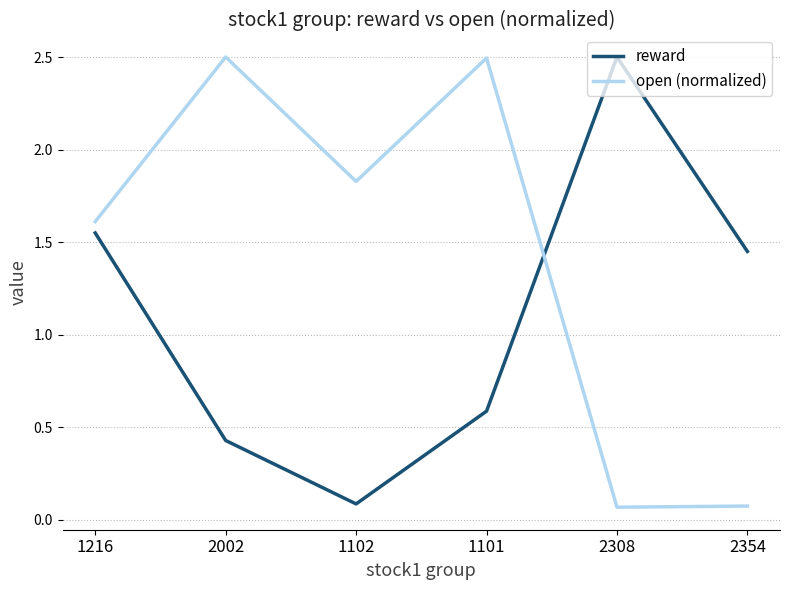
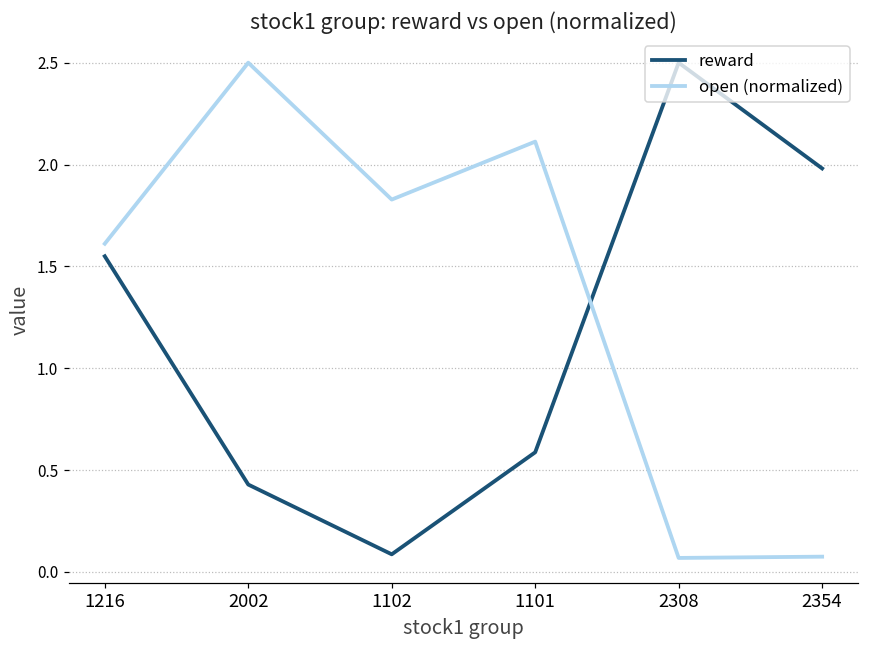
open (normalized), 1101: 2.49 -> 2.11
reward, 2354: 1.45 -> 1.98
